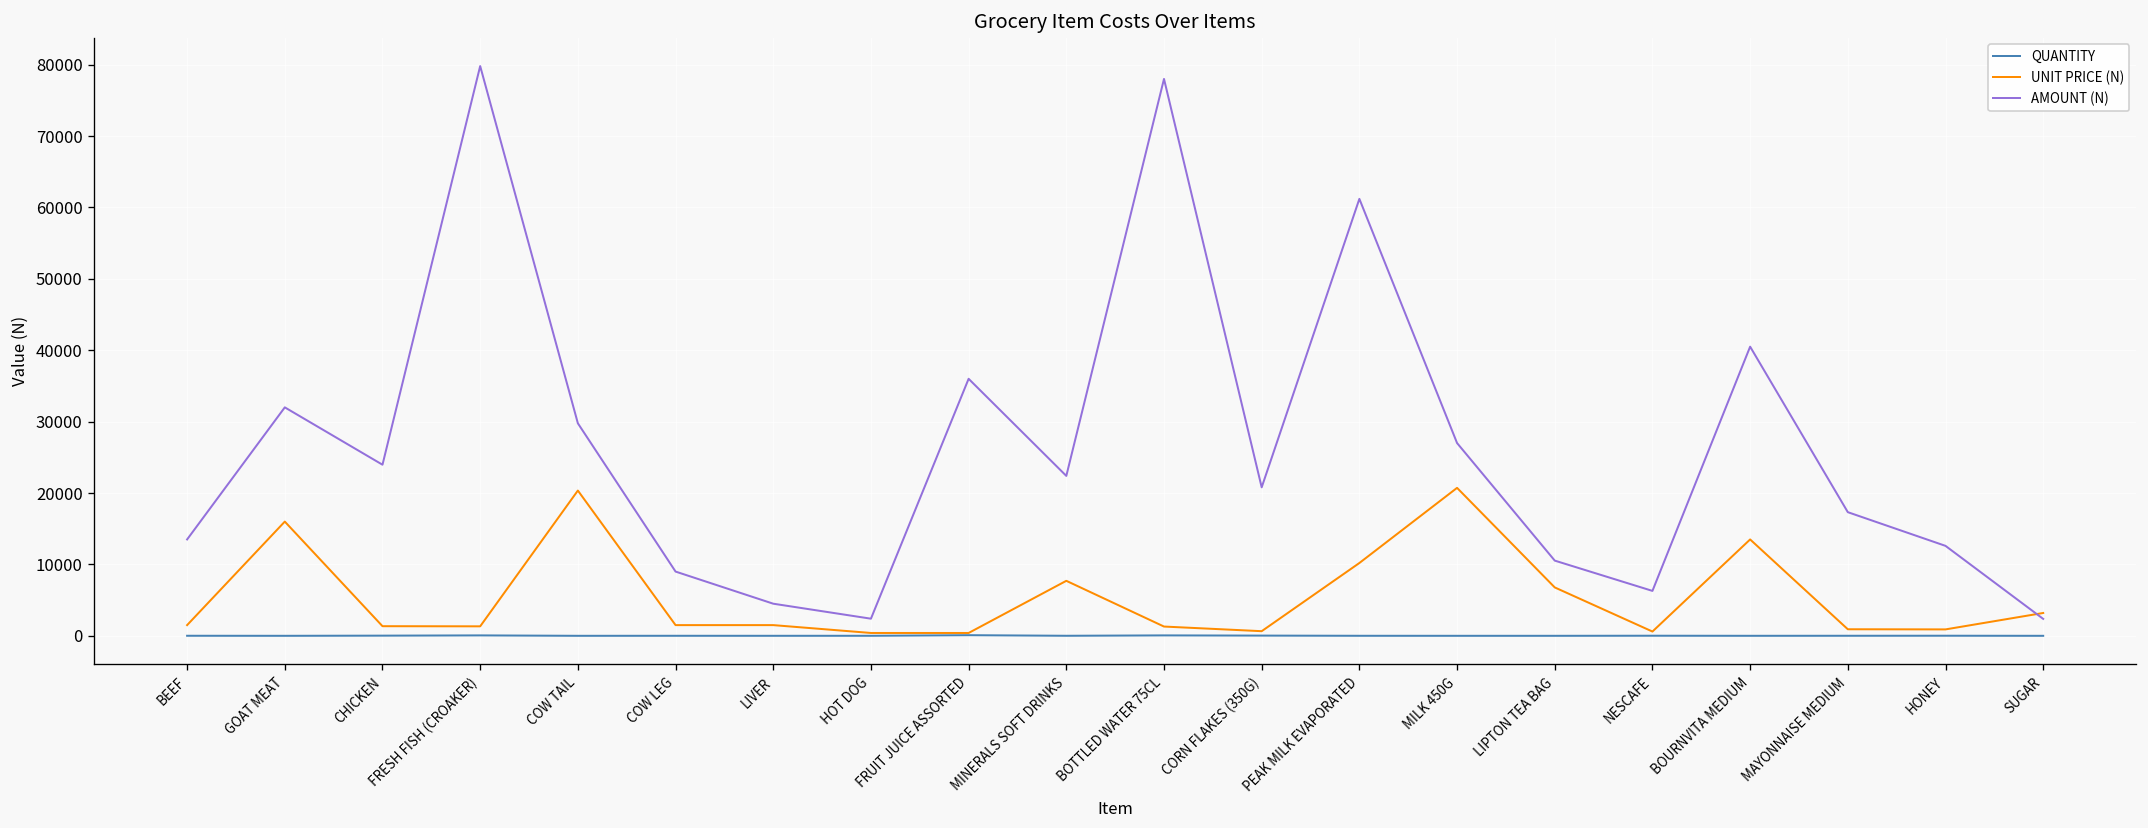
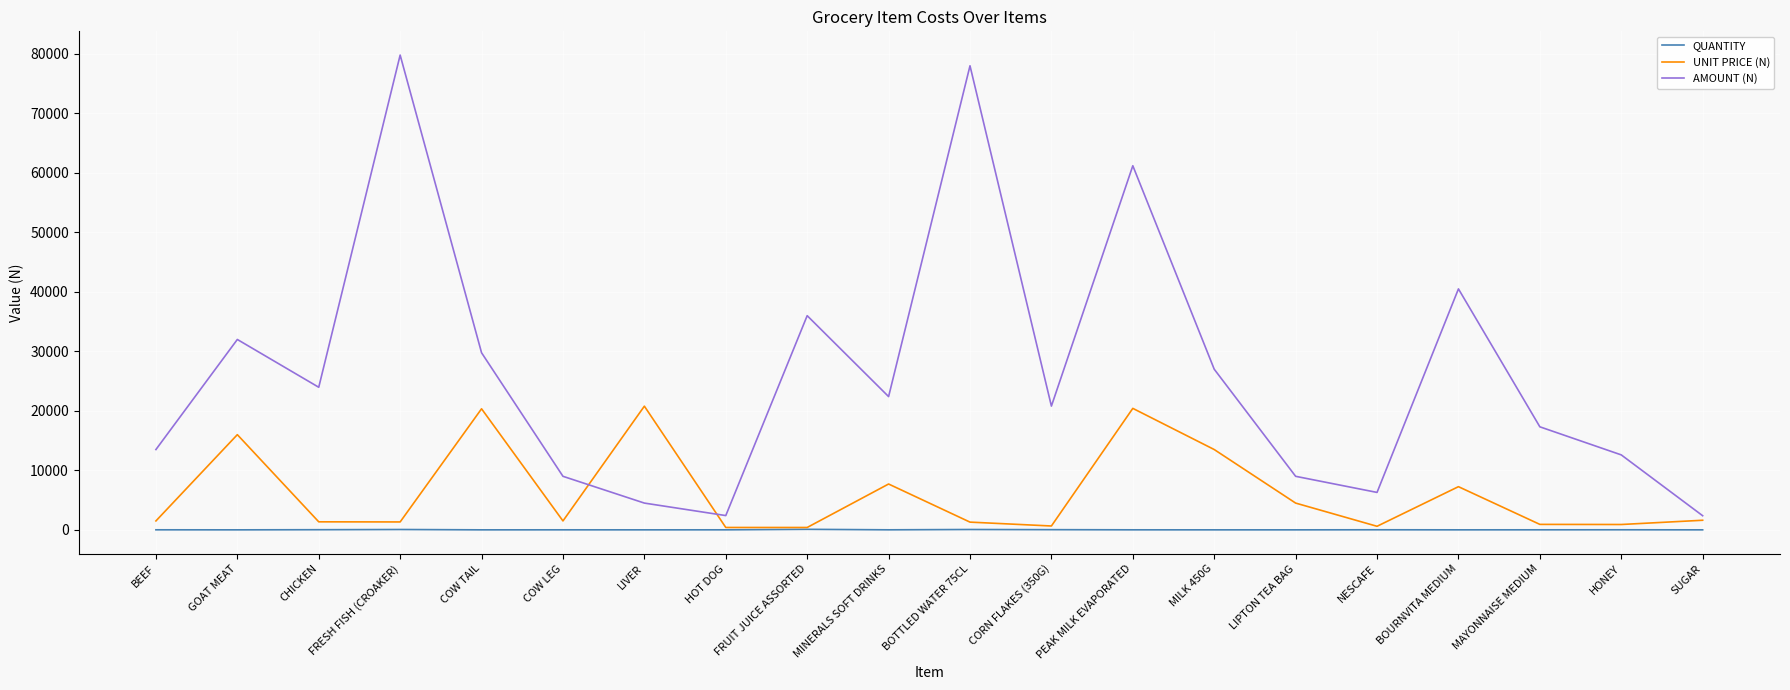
UNIT PRICE (N), LIVER: 2000 -> 21000
UNIT PRICE (N), PEAK MILK EVAPORATED: 10000 -> 20000
UNIT PRICE (N), MILK 450G: 21000 -> 14000
UNIT PRICE (N), LIPTON TEA BAG: 7000 -> 5000
AMOUNT (N), LIPTON TEA BAG: 11000 -> 9000
UNIT PRICE (N), BOURNVITA MEDIUM: 14000 -> 7000
UNIT PRICE (N), SUGAR: 3000 -> 2000
